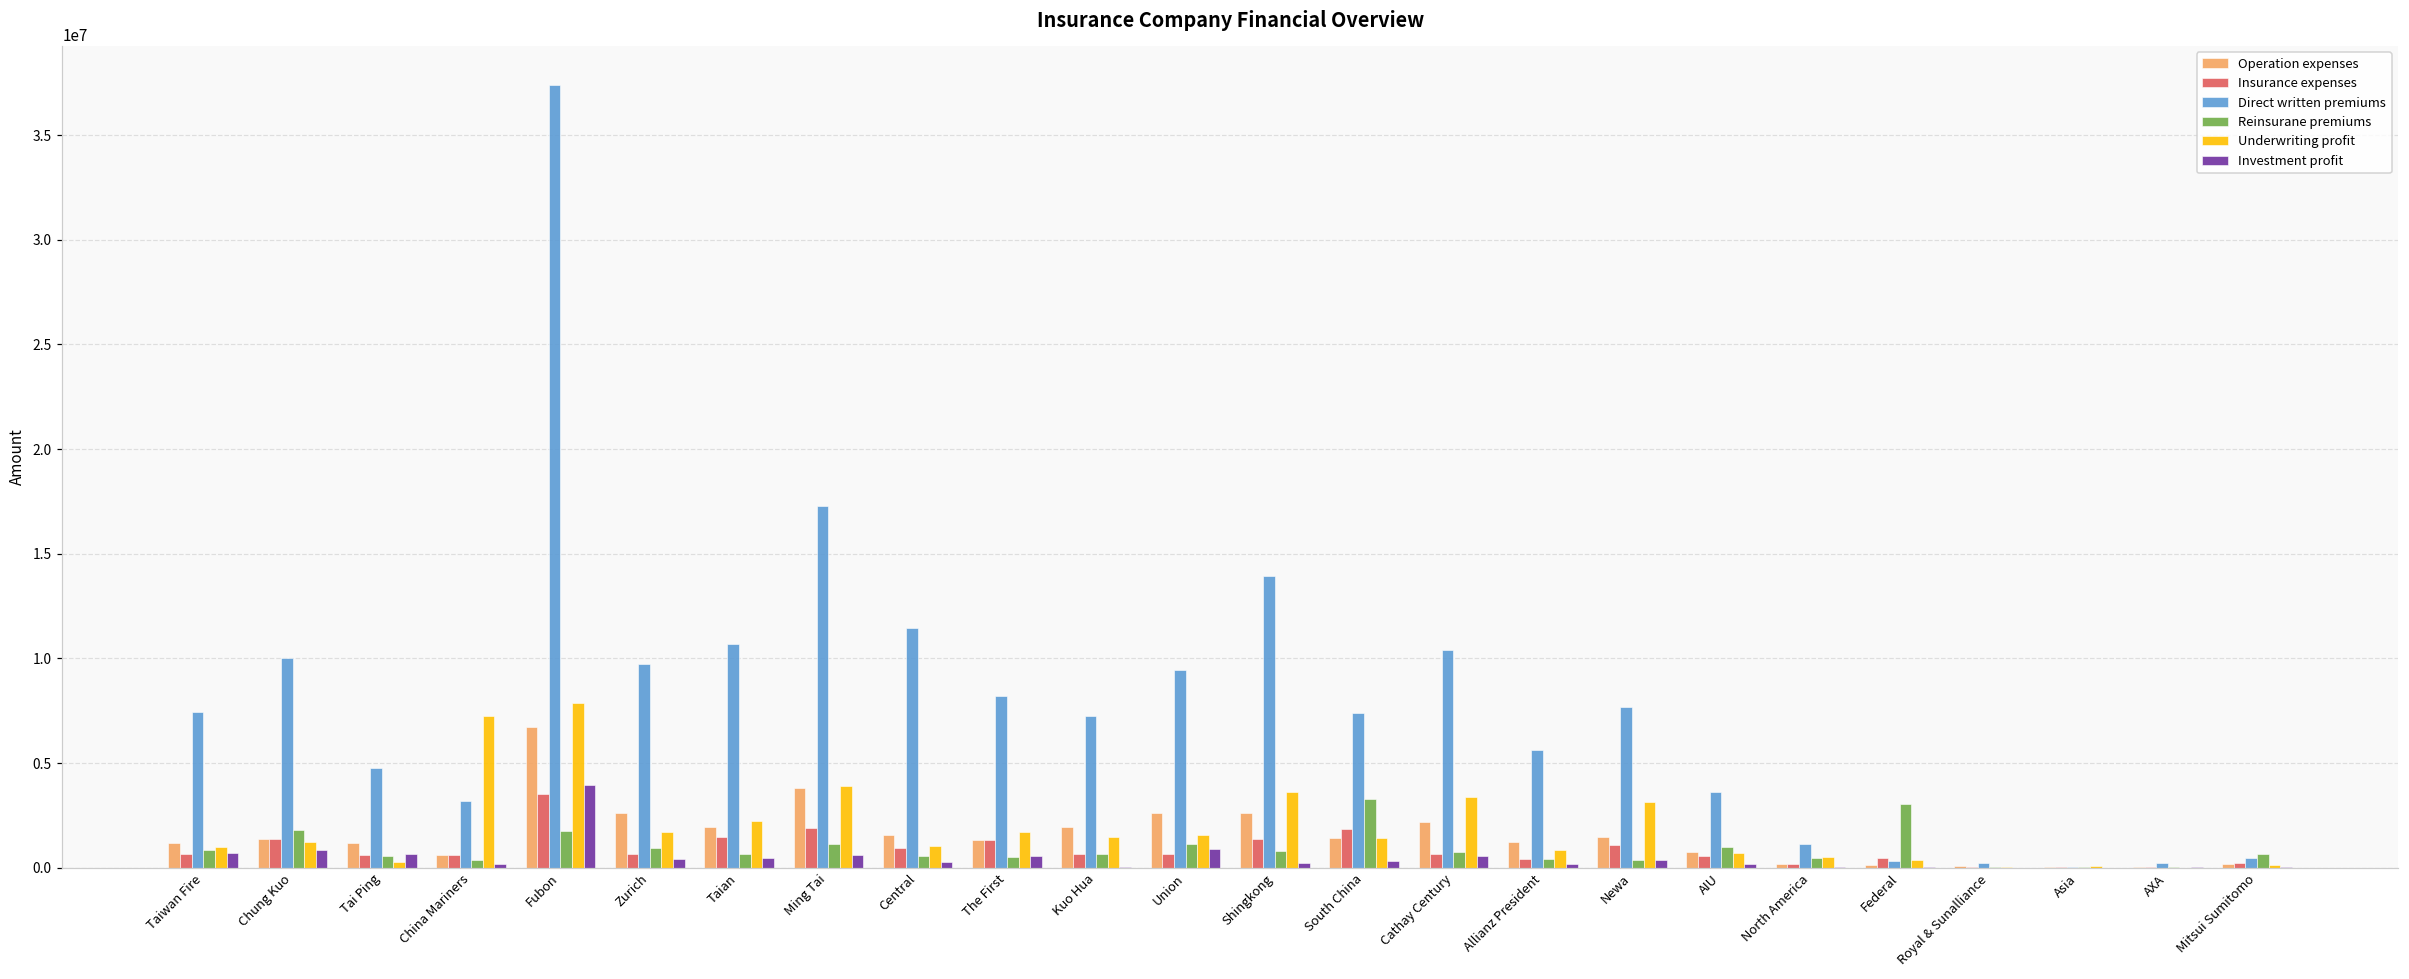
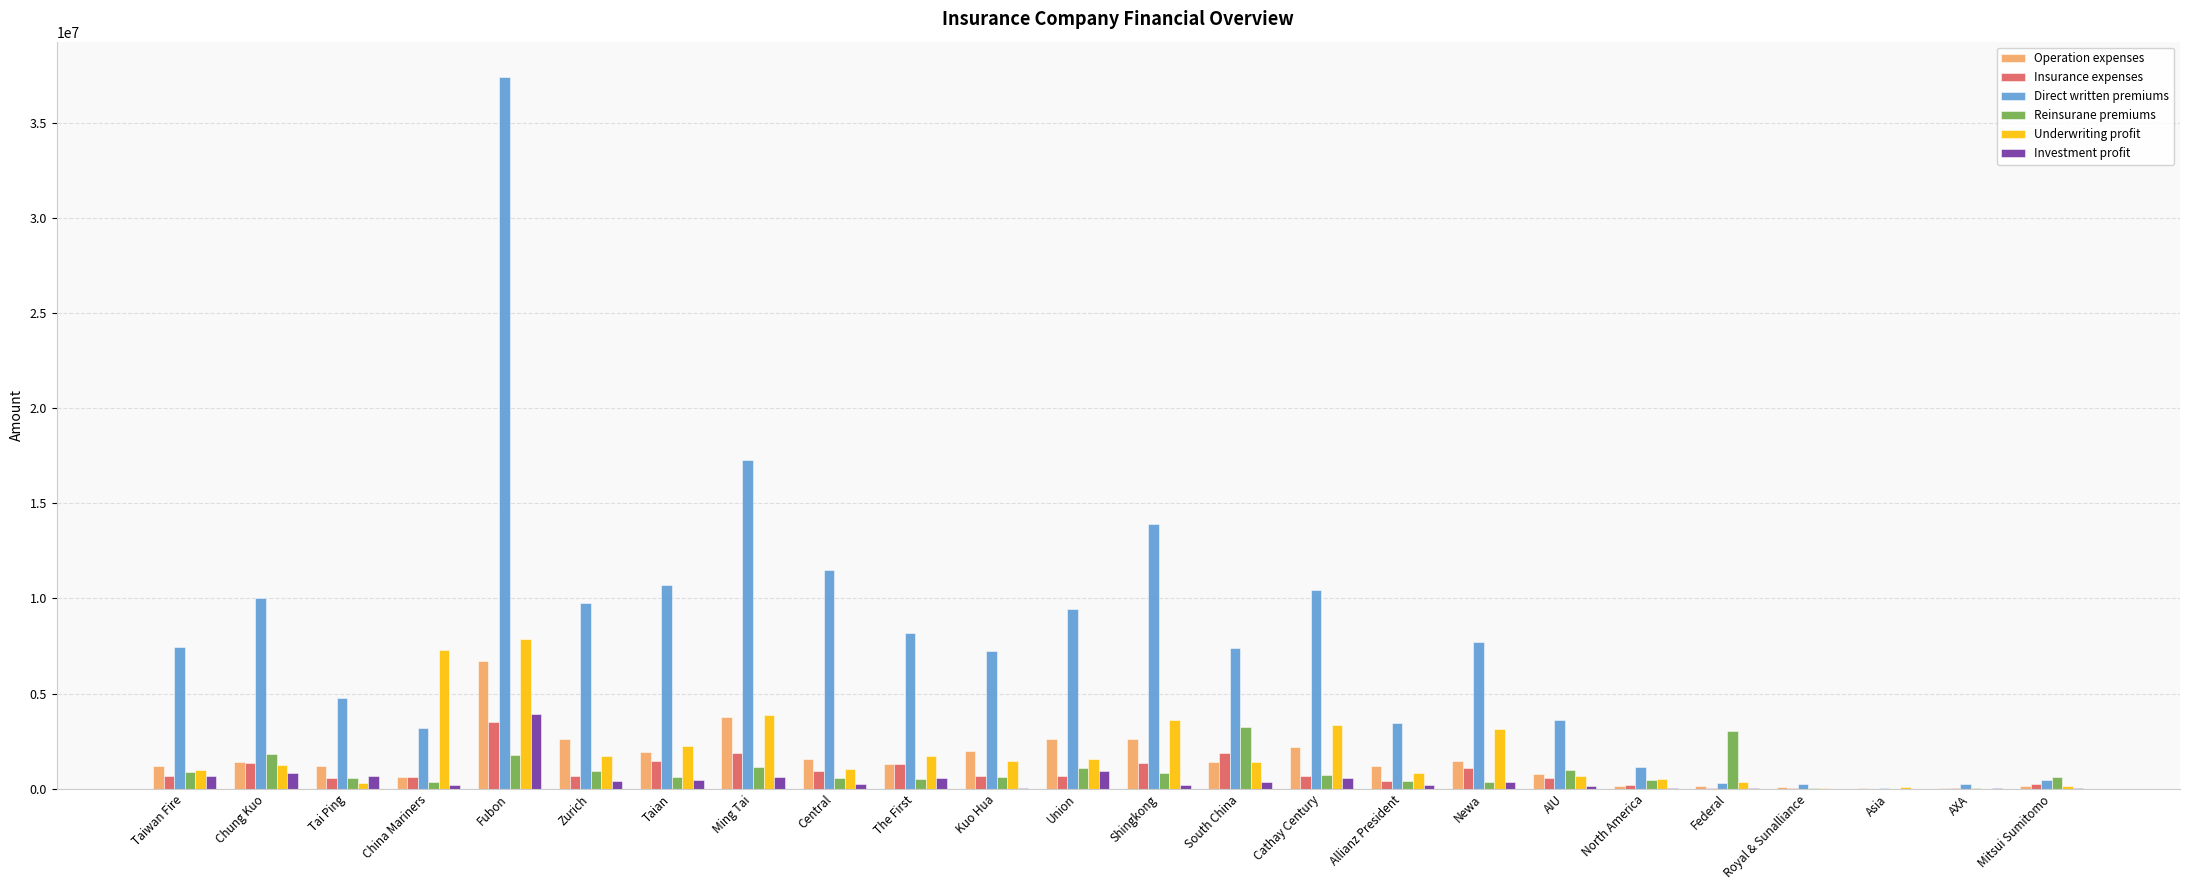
Direct written premiums, Allianz President: 5600000 -> 3500000
Insurance expenses, Federal: 500000 -> 100000
